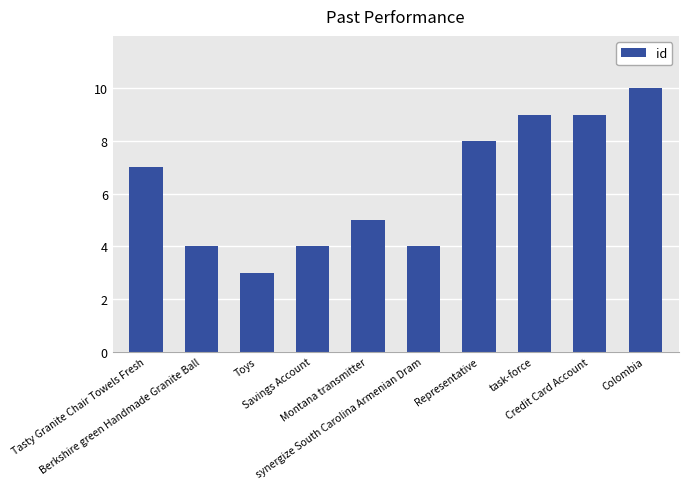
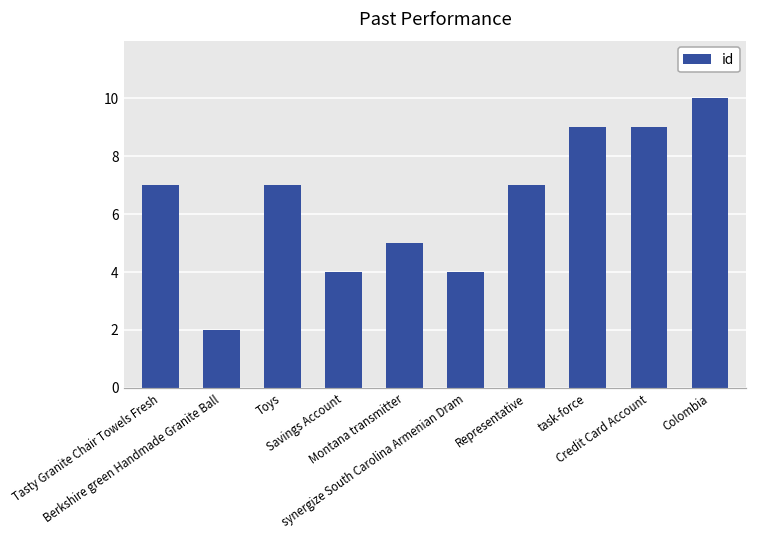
Berkshire green Handmade Granite Ball: 4 -> 2
Toys: 3 -> 7
Representative: 8 -> 7
